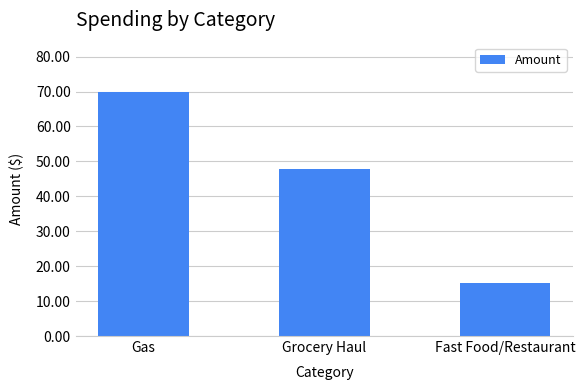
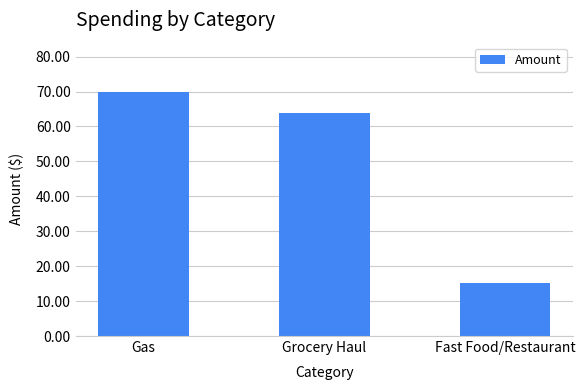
Grocery Haul: 48 -> 64
